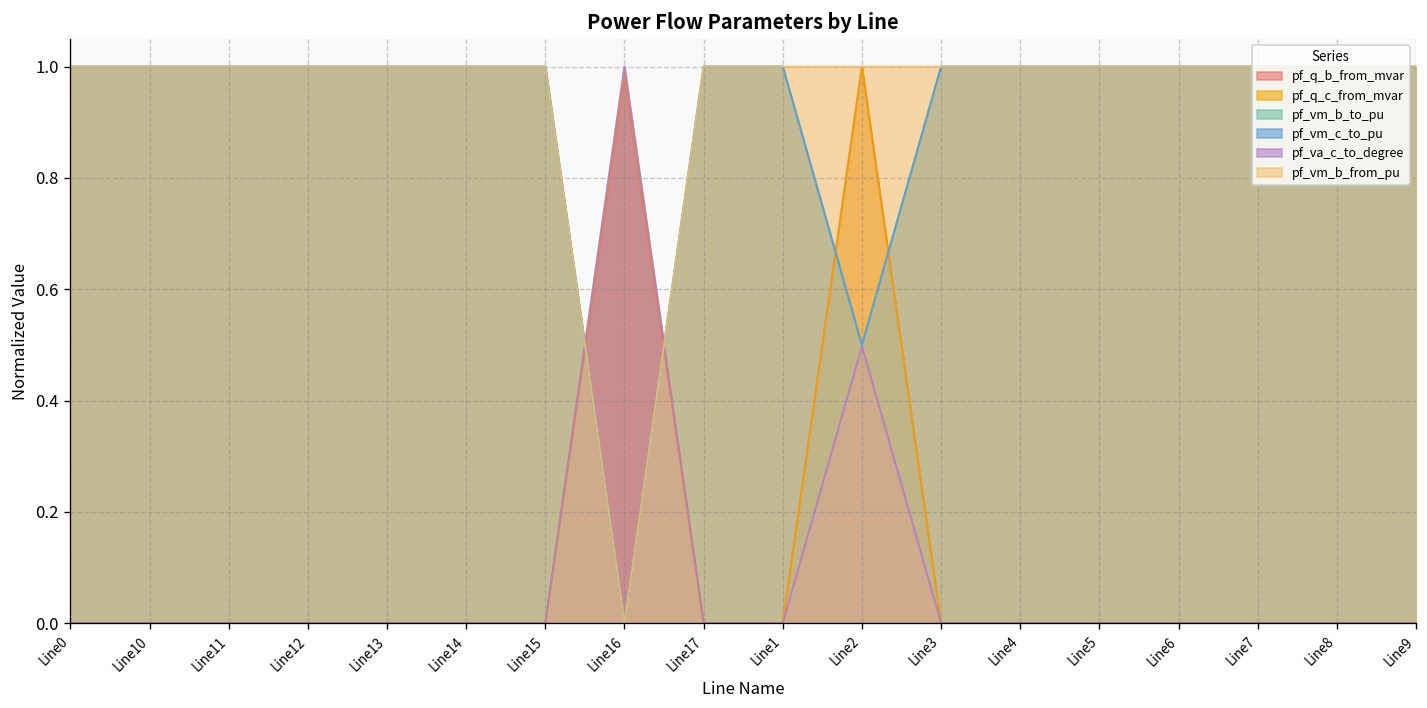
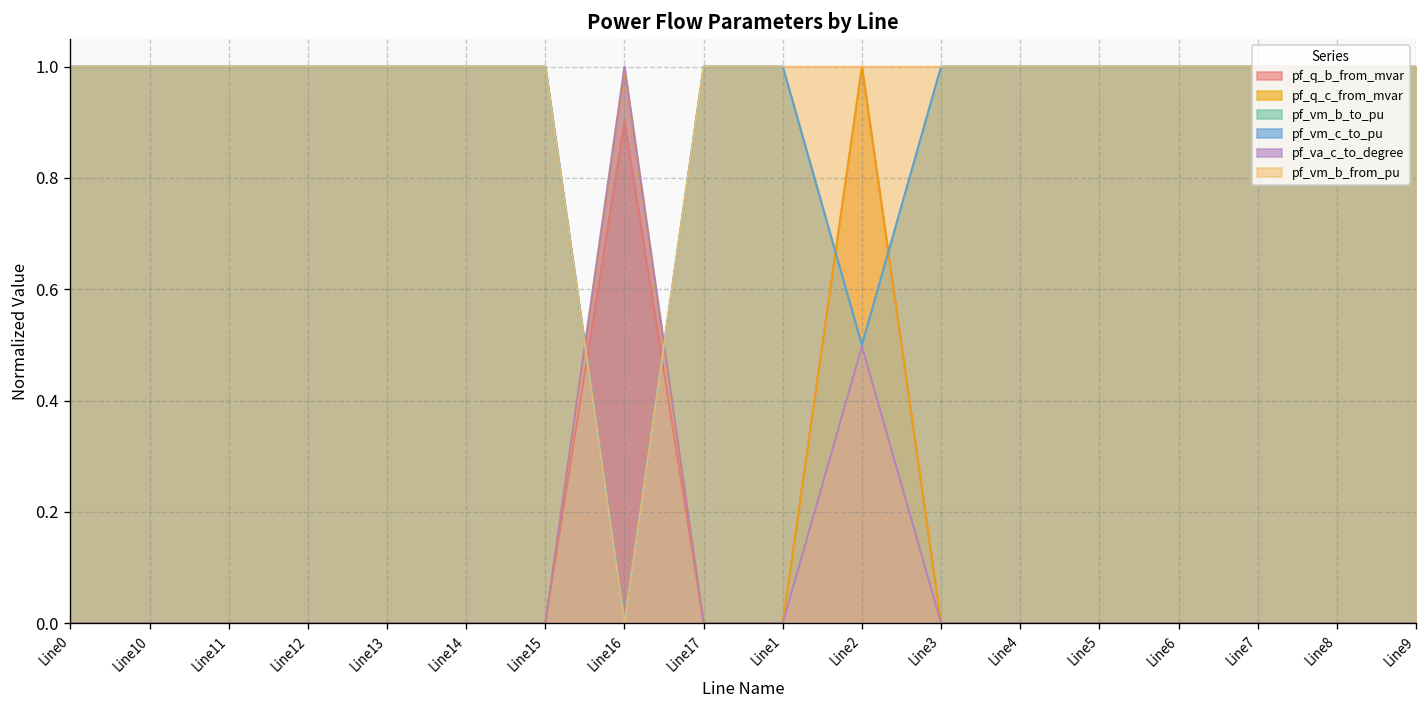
pf_q_b_from_mvar, Line16: 0.98 -> 0.90
